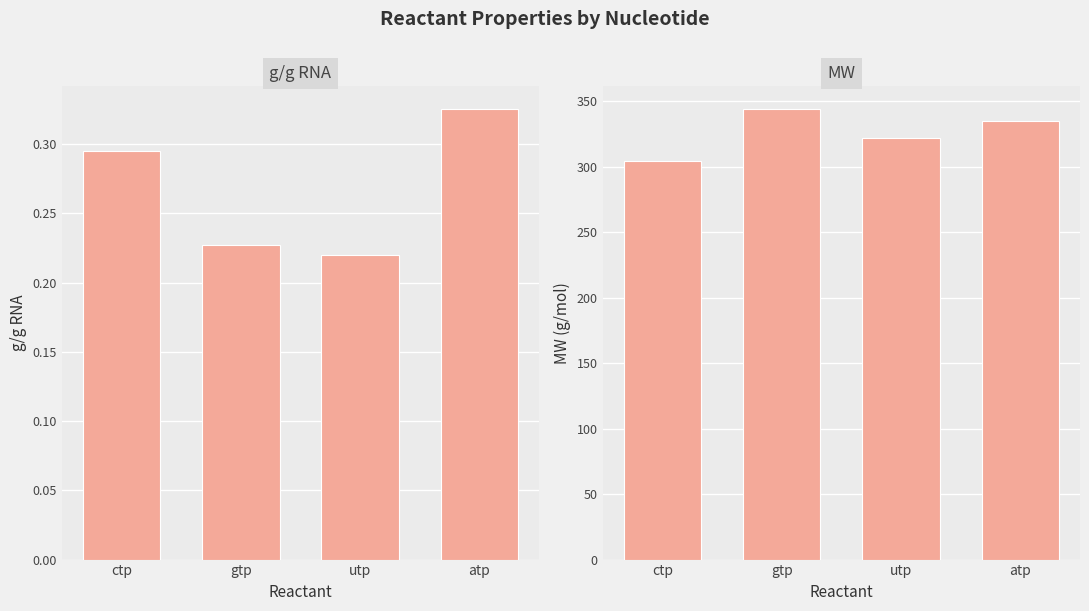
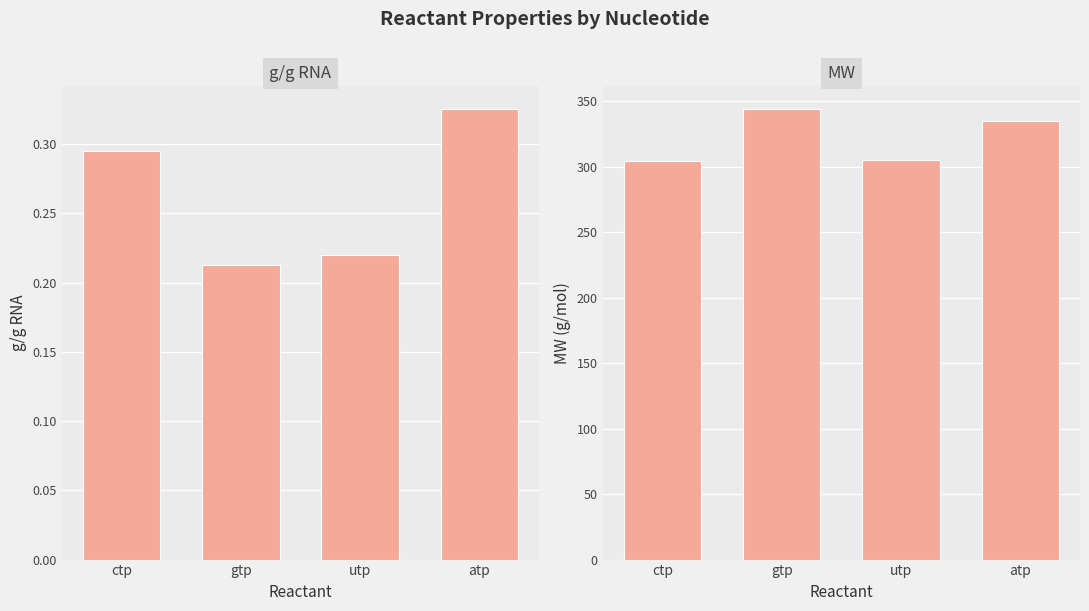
g/g RNA, gtp: 0.227 -> 0.213
MW, utp: 322 -> 305
